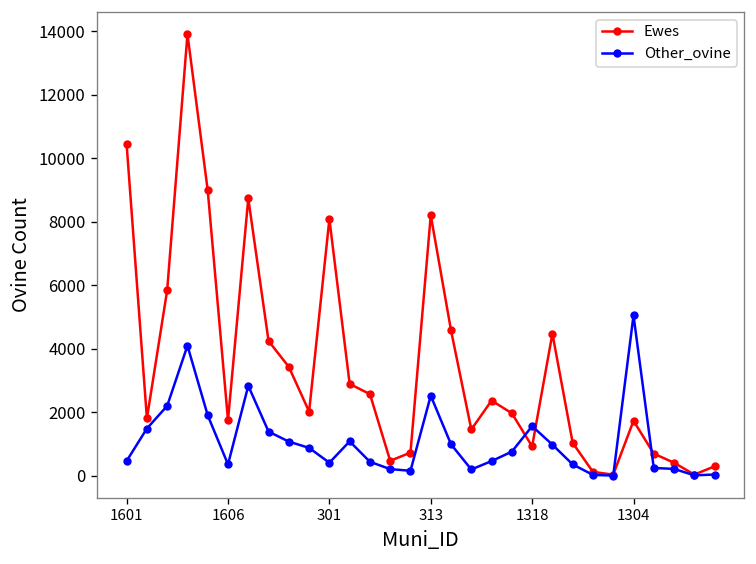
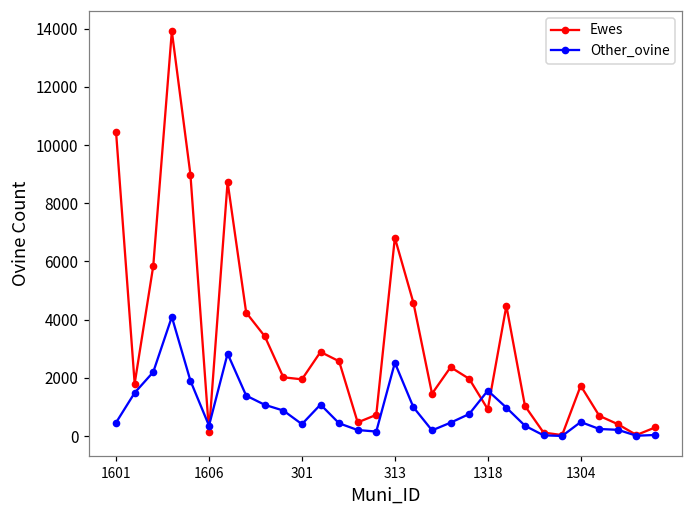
Ewes, 1606: 1700 -> 200
Ewes, 301: 8100 -> 1900
Ewes, 313: 8200 -> 6800
Other_ovine, 1304: 5000 -> 500
